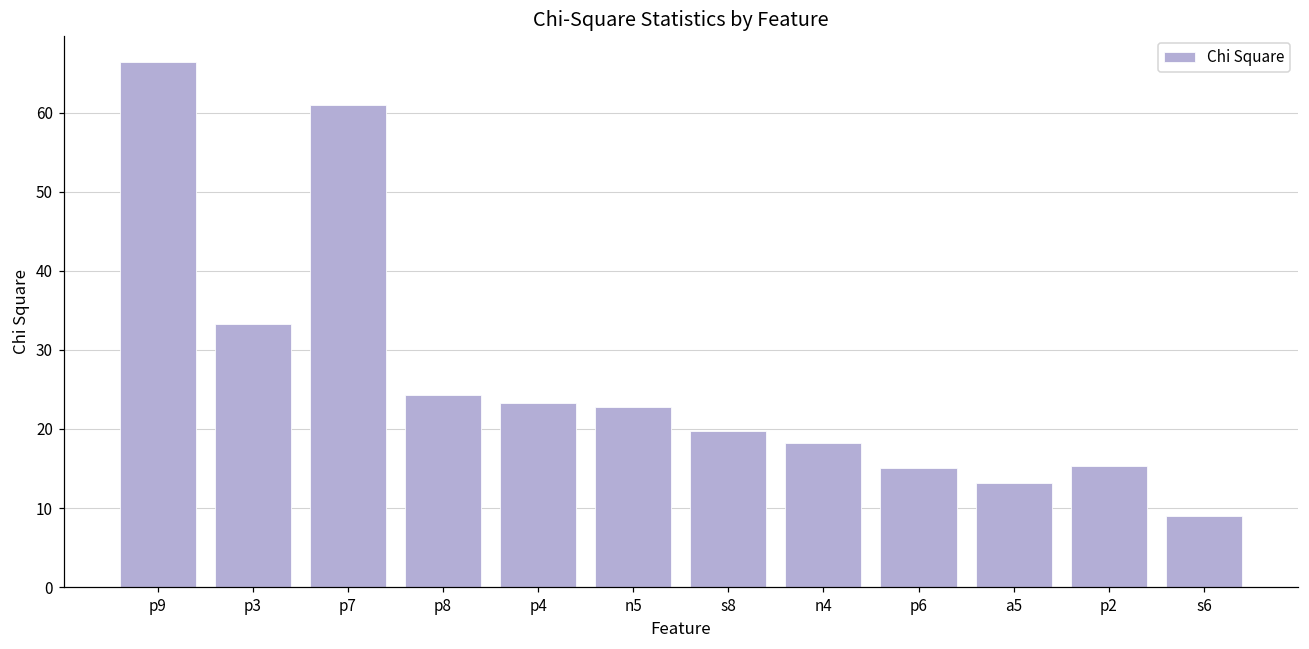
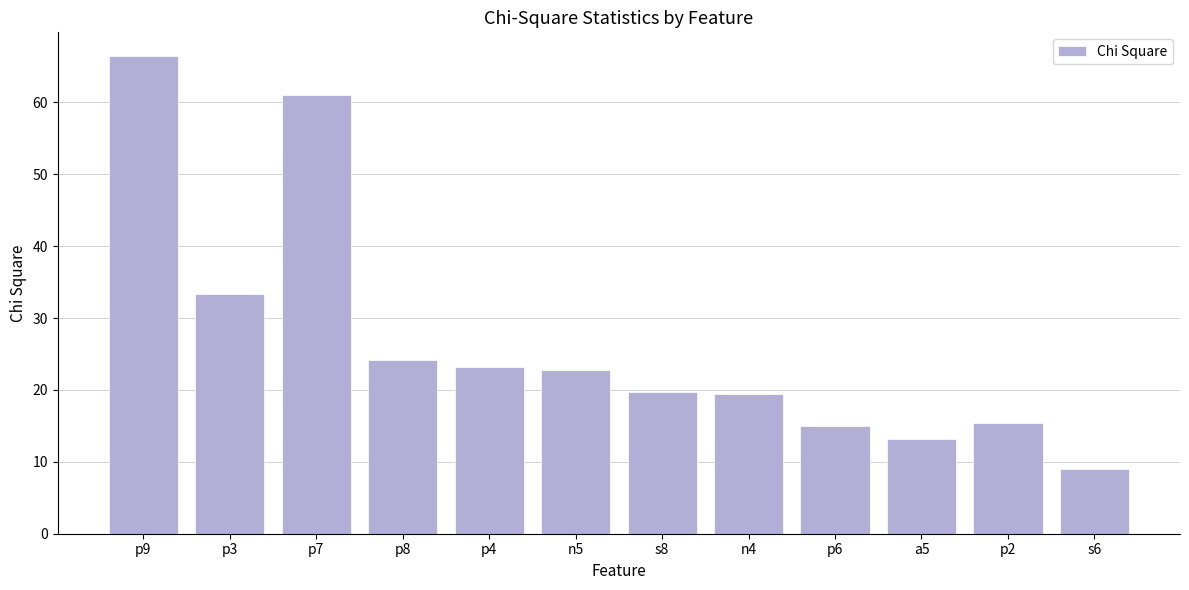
n4: 18 -> 19
